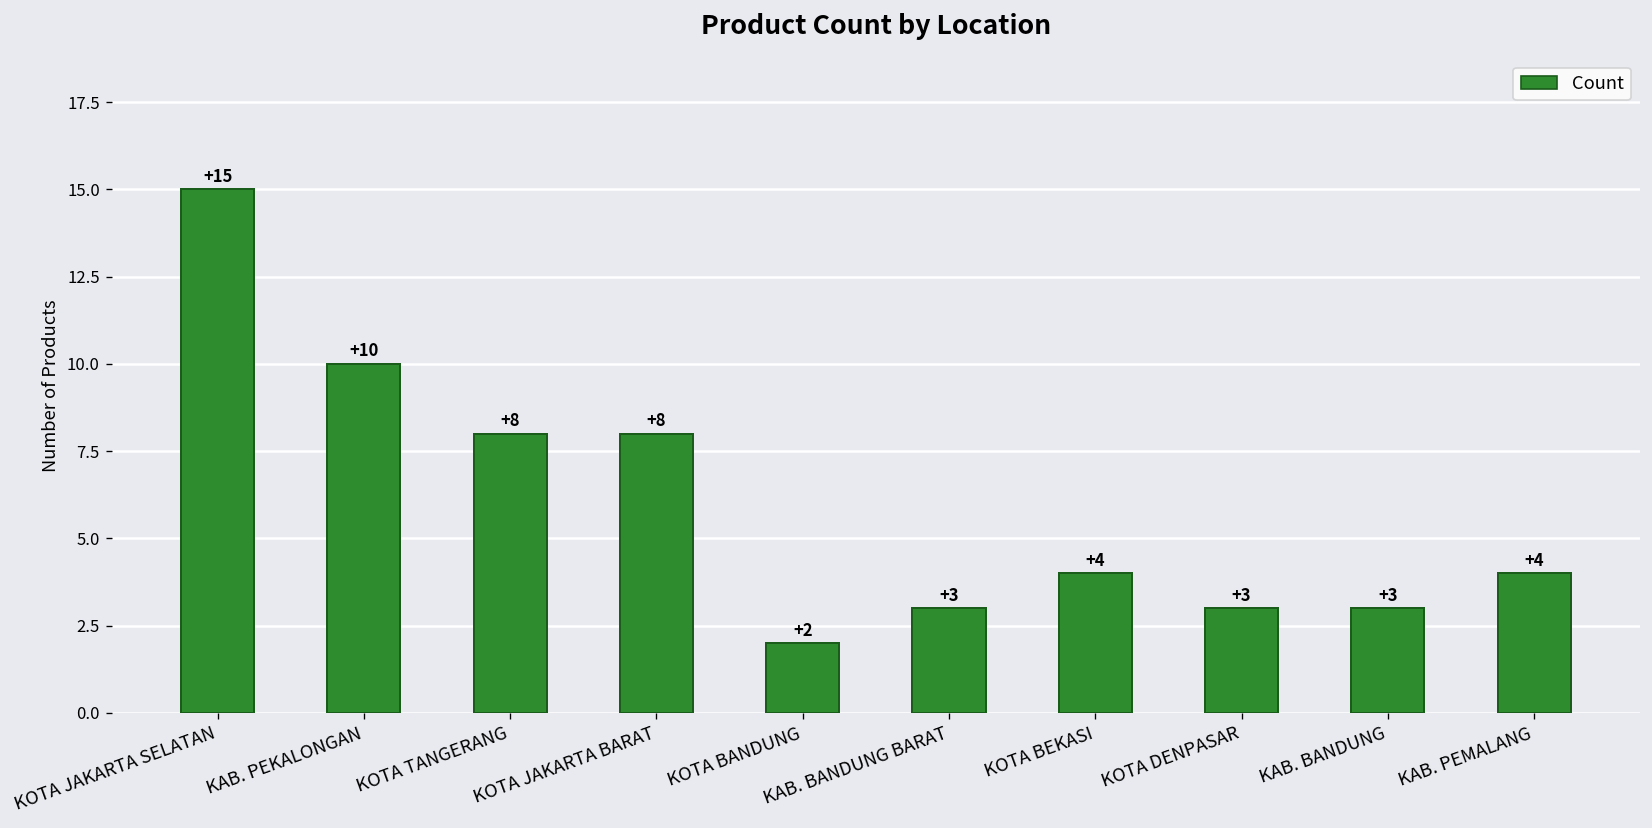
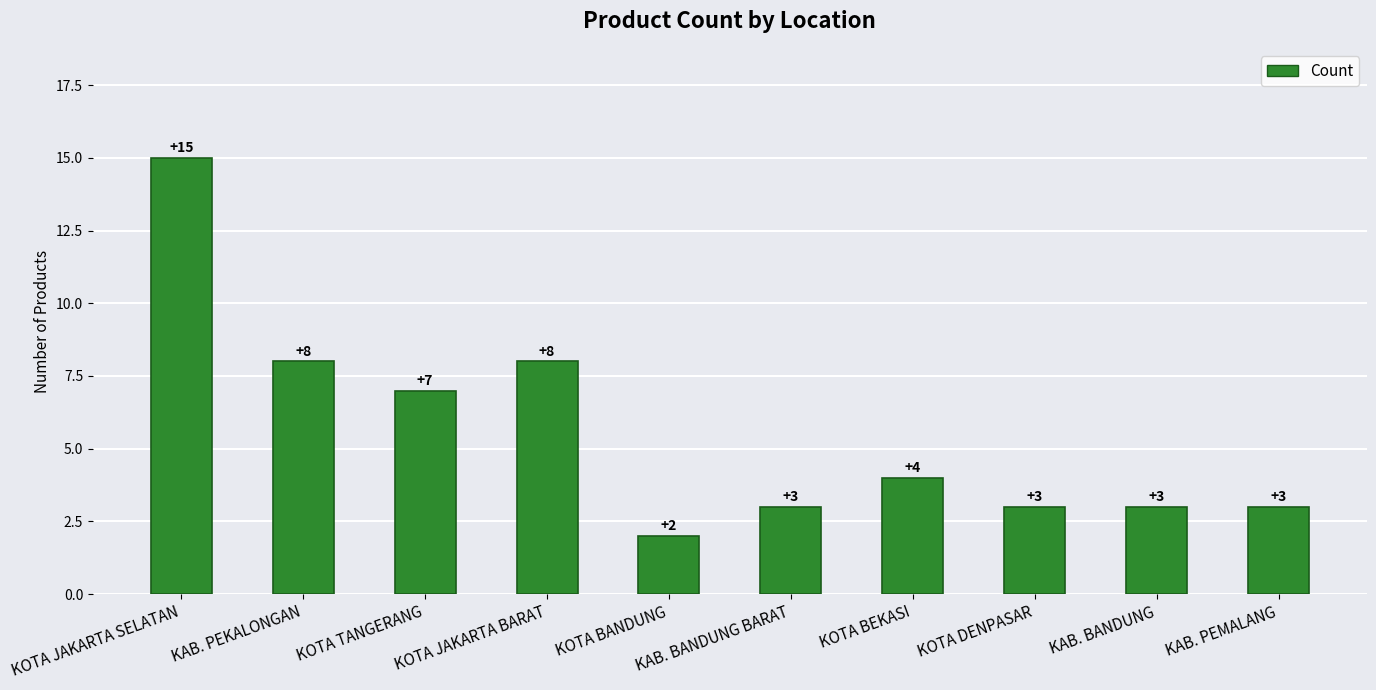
KAB. PEKALONGAN: +10 -> +8
KOTA TANGERANG: +8 -> +7
KAB. PEMALANG: +4 -> +3
